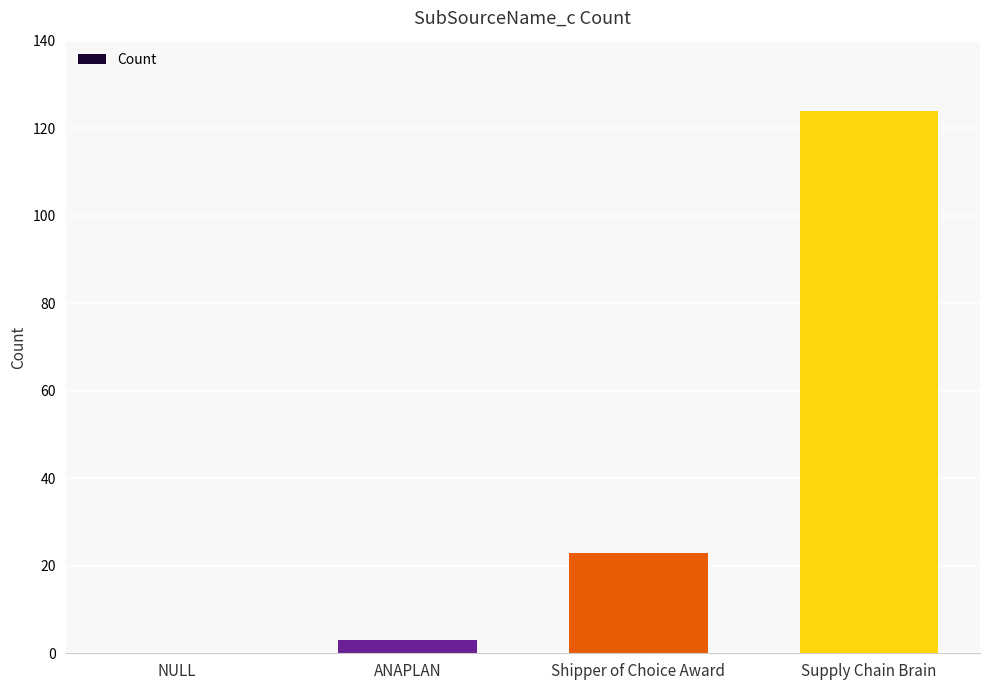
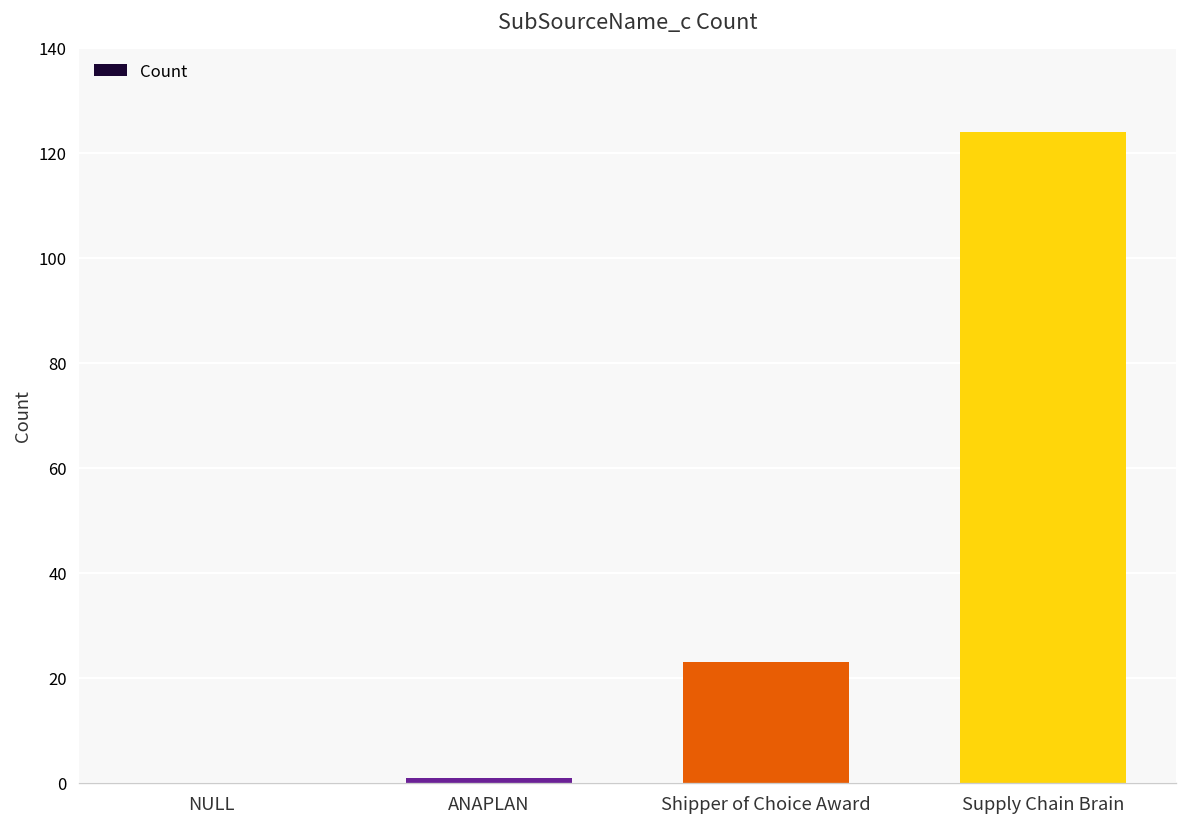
ANAPLAN: 3 -> 1
